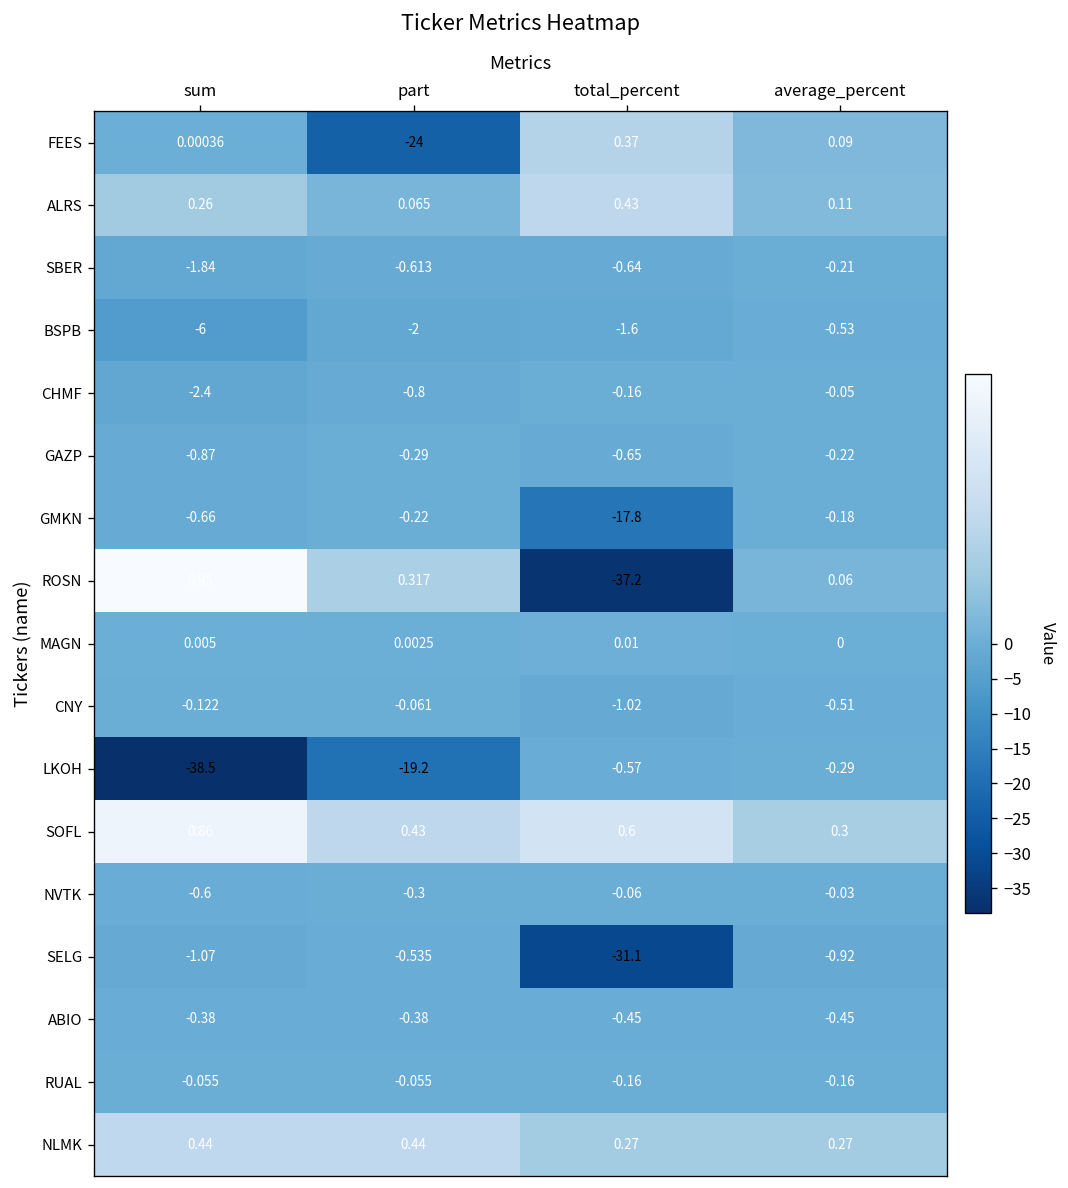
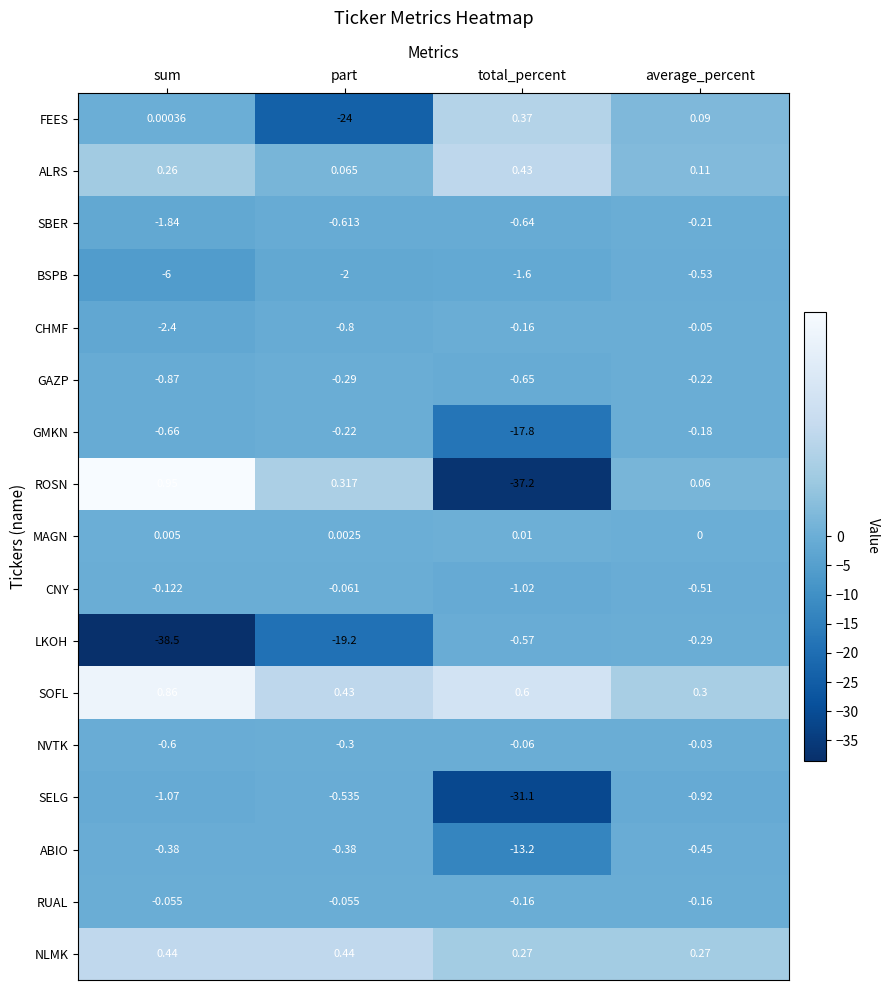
ABIO, total_percent: -0.45 -> -13.2
